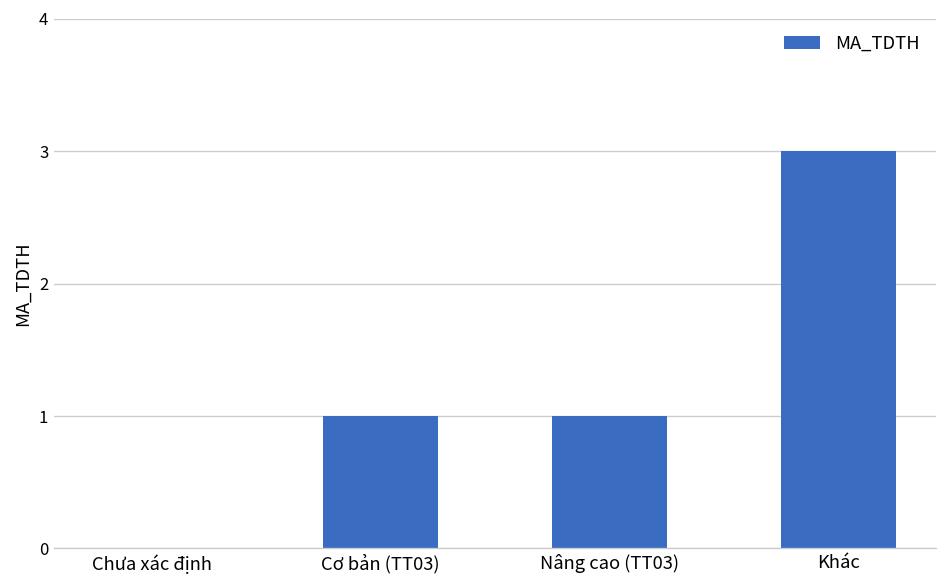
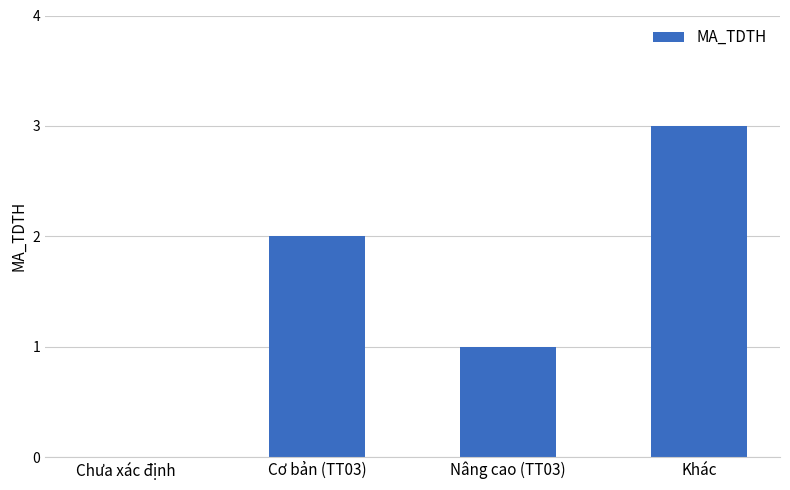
Cơ bản (TT03): 1 -> 2
